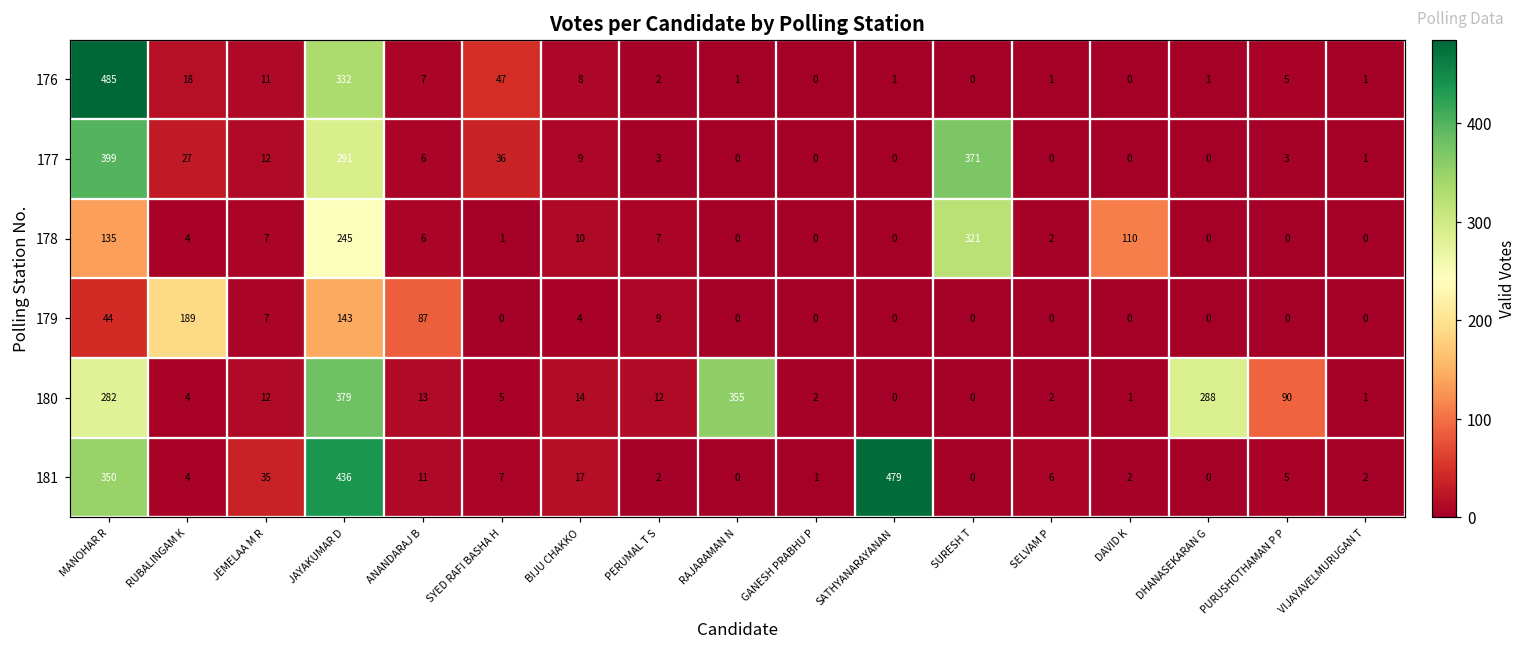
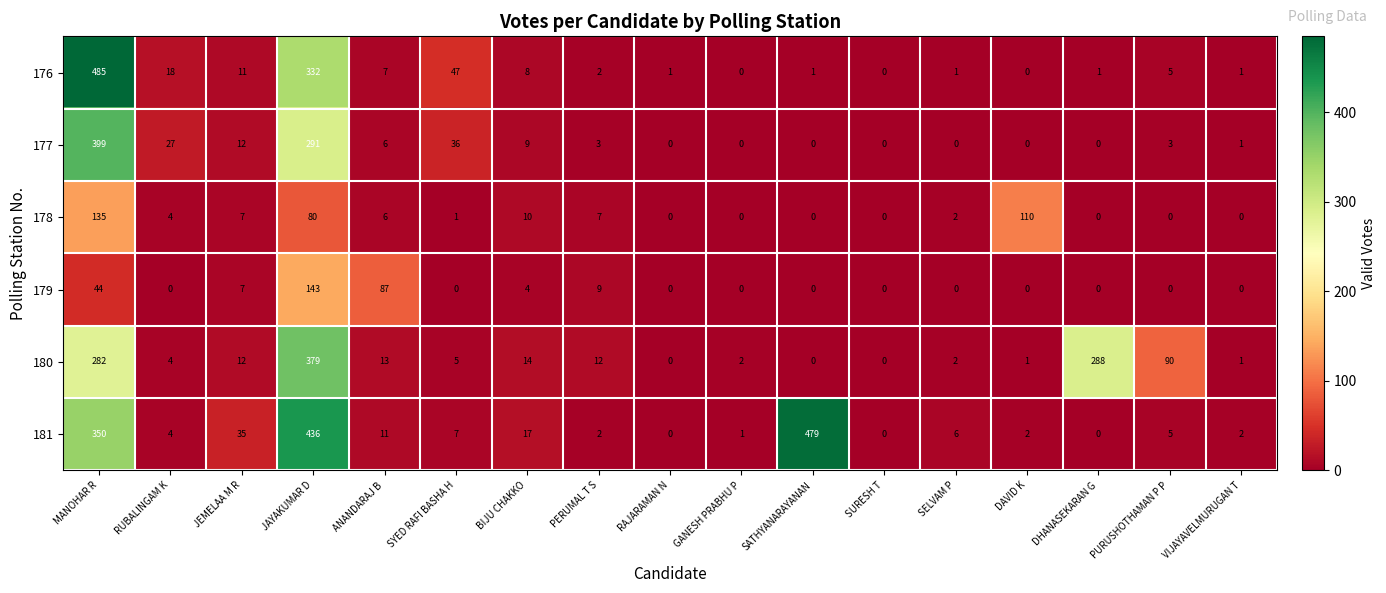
177, SURESH T: 371 -> 0
178, JAYAKUMAR D: 245 -> 80
178, SURESH T: 321 -> 0
179, RUBALINGAM K: 189 -> 0
180, RAJARAMAN N: 355 -> 0
